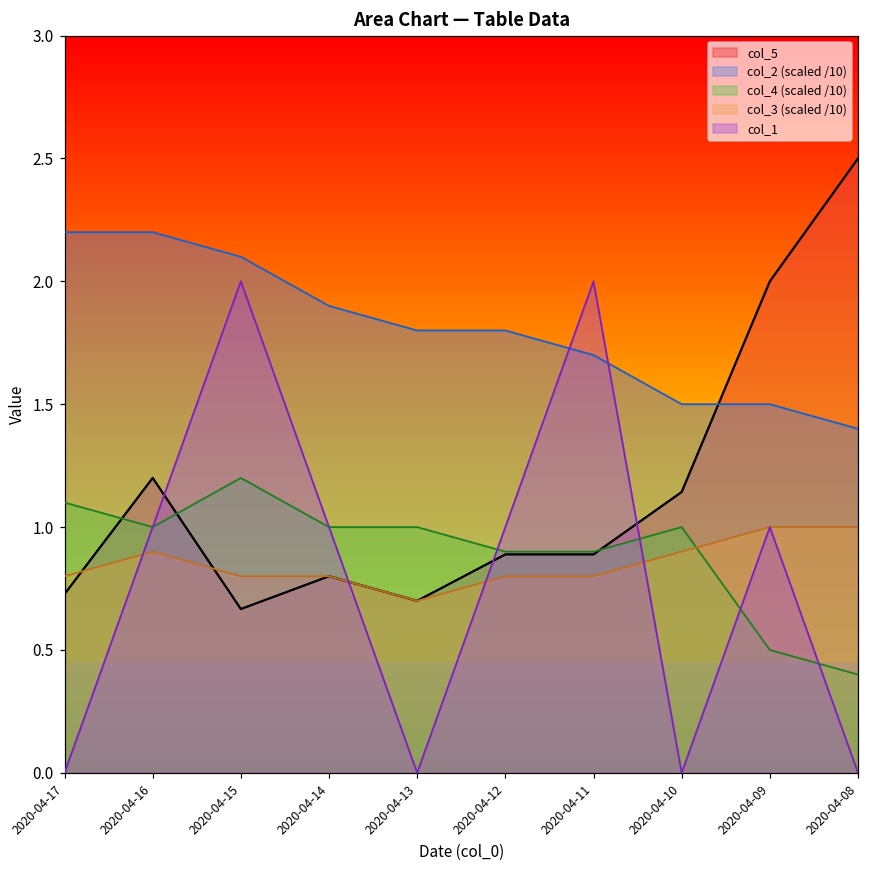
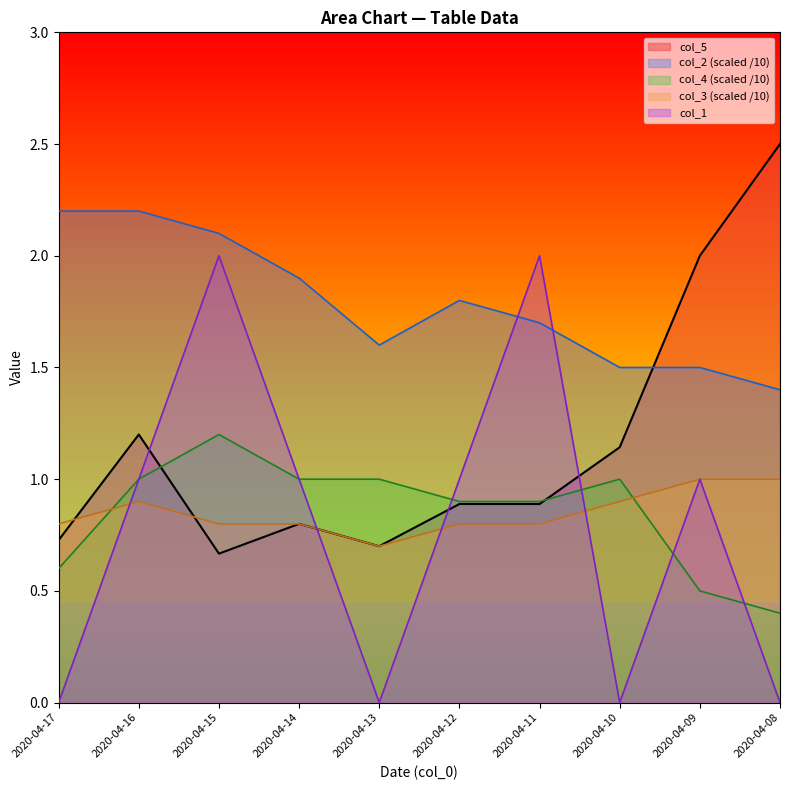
col_4 (scaled /10), 2020-04-17: 1.10 -> 0.60
col_2 (scaled /10), 2020-04-13: 1.80 -> 1.60
